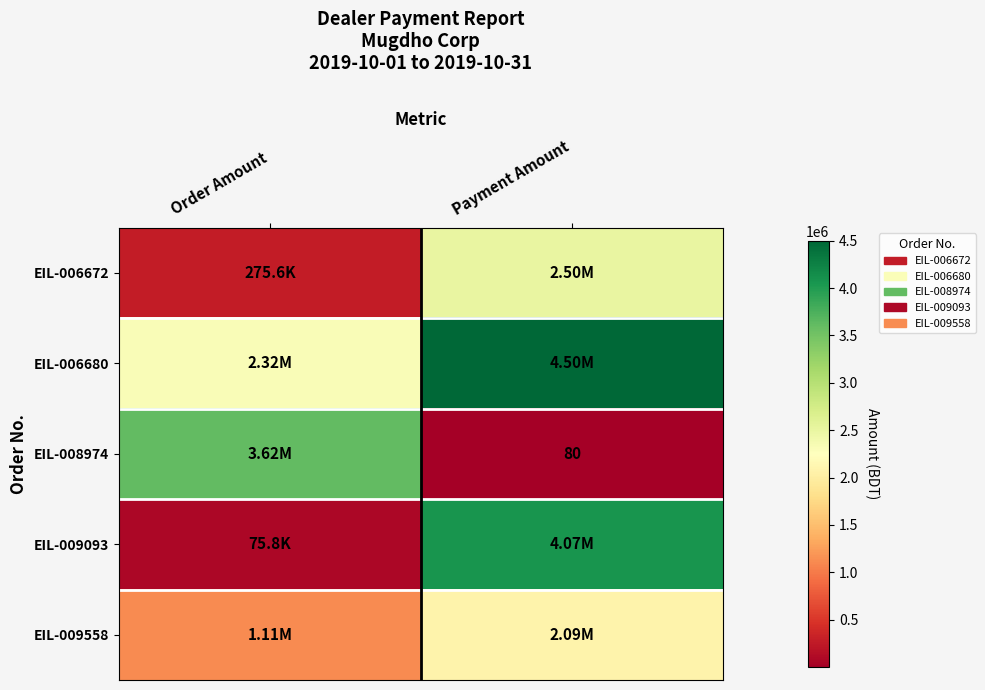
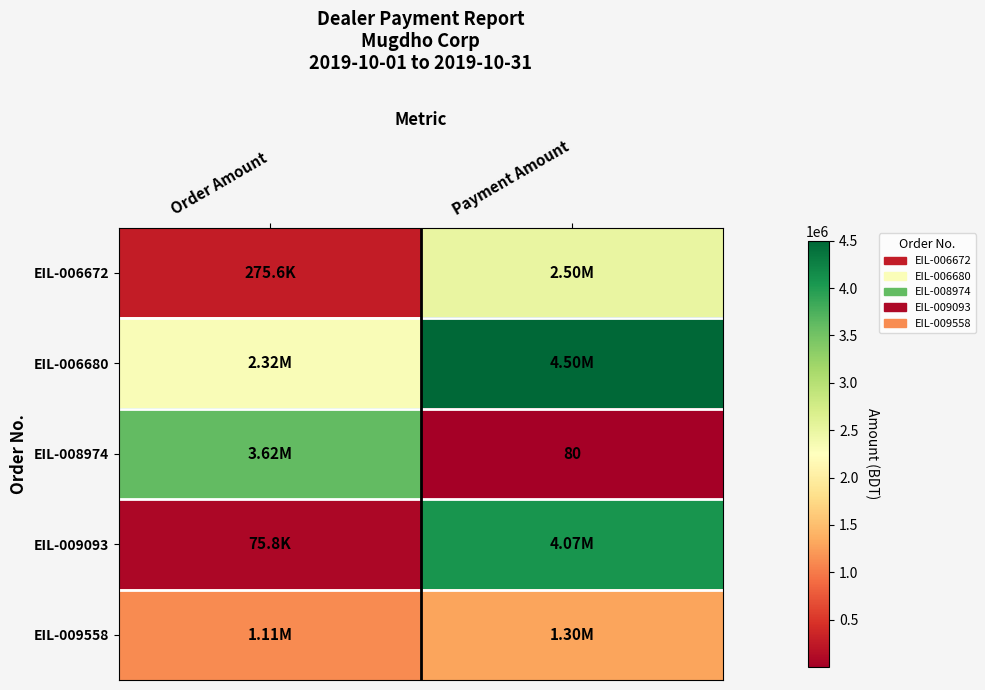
EIL-009558, Payment Amount: 2.09M -> 1.30M
